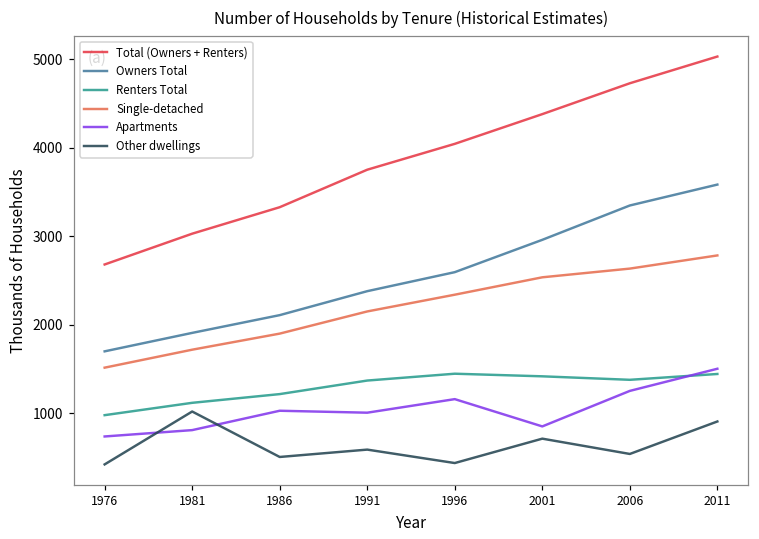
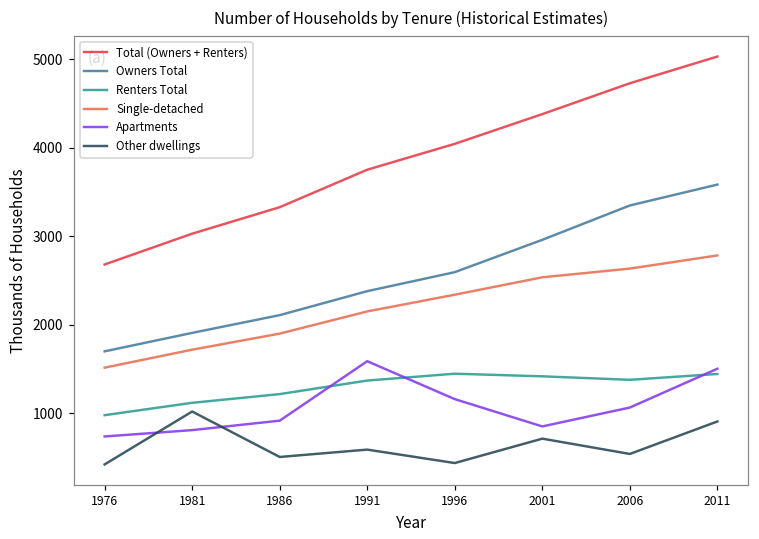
Apartments, 1986: 1000 -> 900
Apartments, 1991: 1000 -> 1600
Apartments, 2006: 1300 -> 1100
